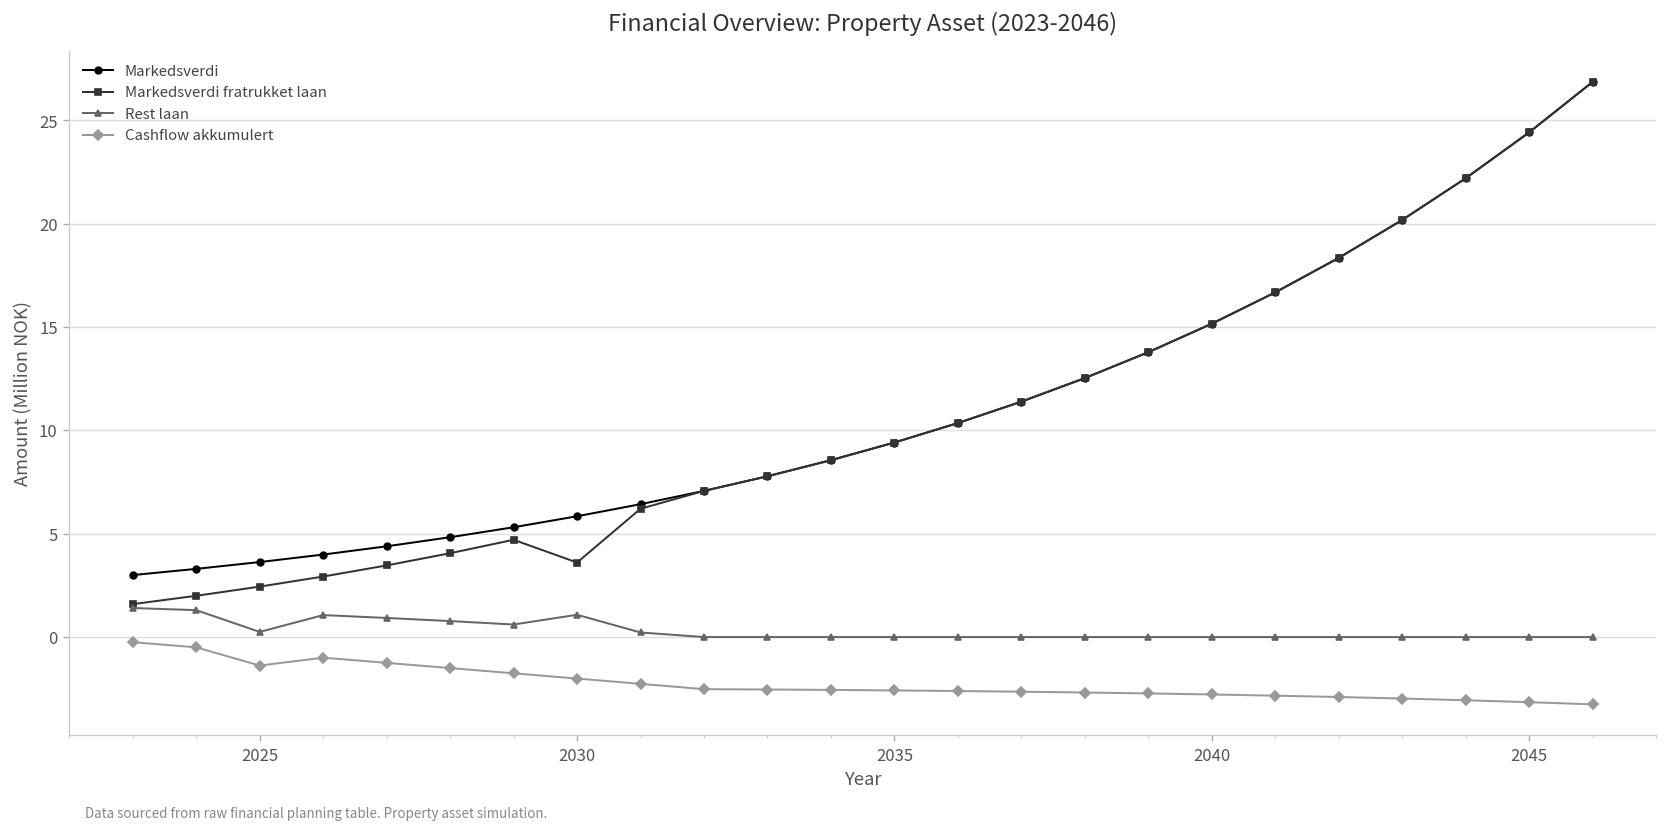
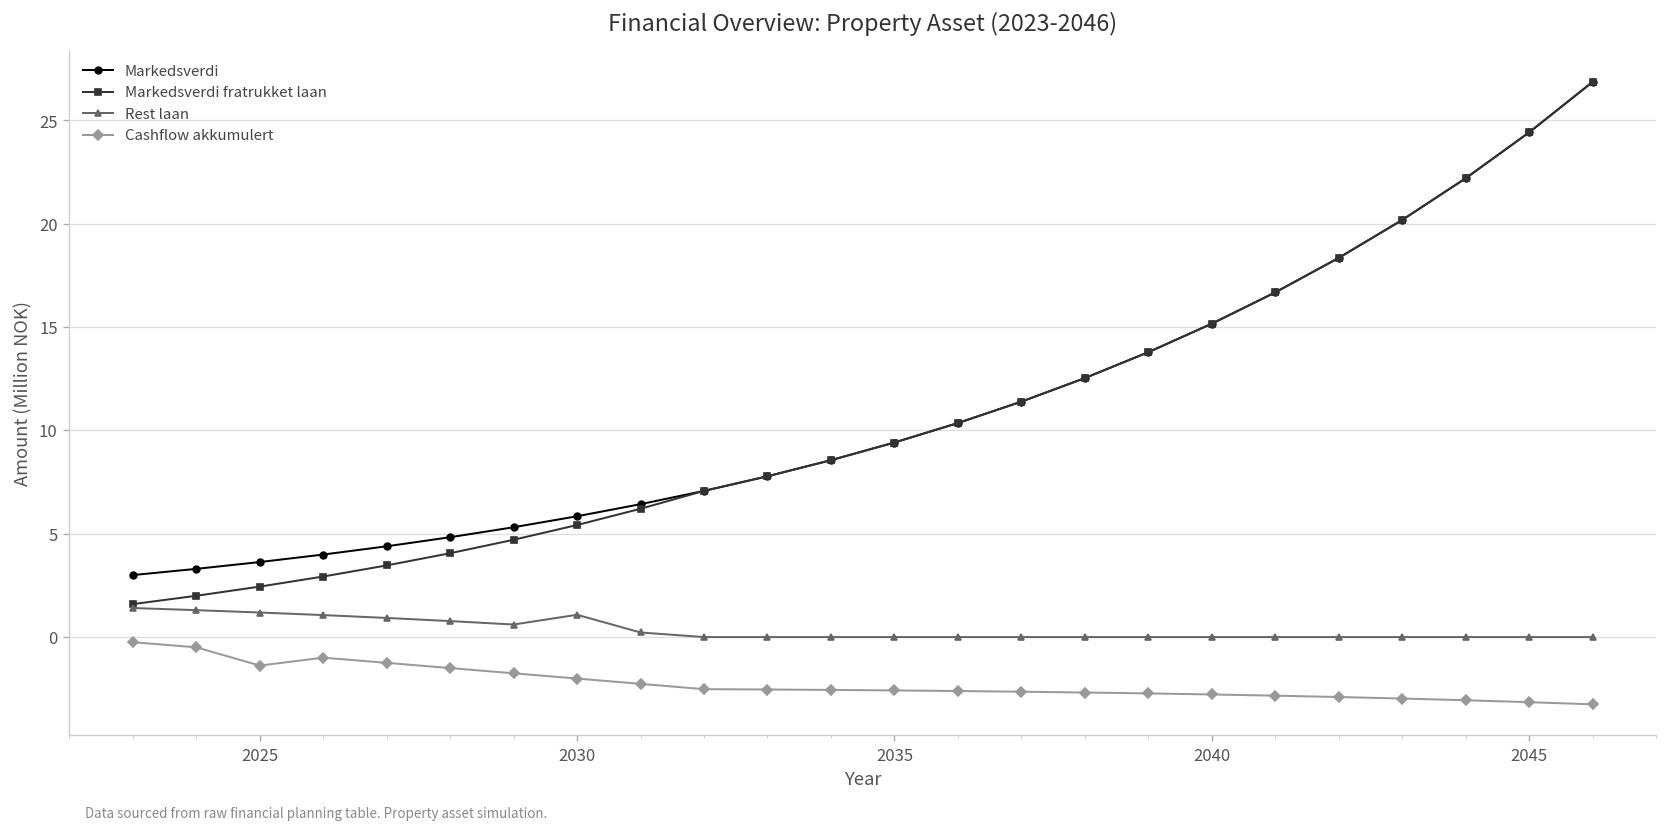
Rest laan, 2025: 0.2 -> 1.2
Markedsverdi fratrukket laan, 2030: 3.6 -> 5.4
